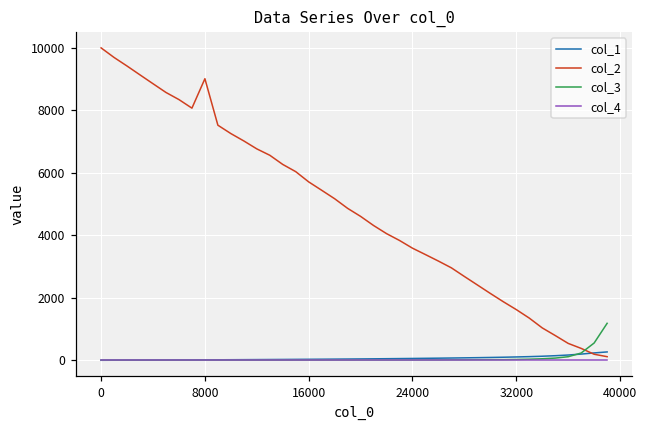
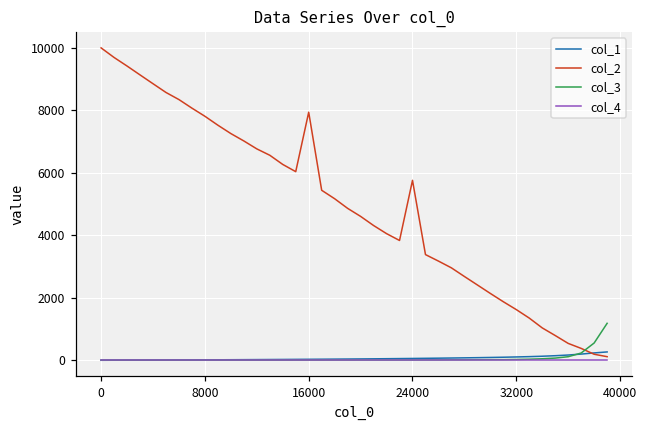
col_2, 8000: 9000 -> 7800
col_2, 16000: 5700 -> 7900
col_2, 24000: 3600 -> 5800
